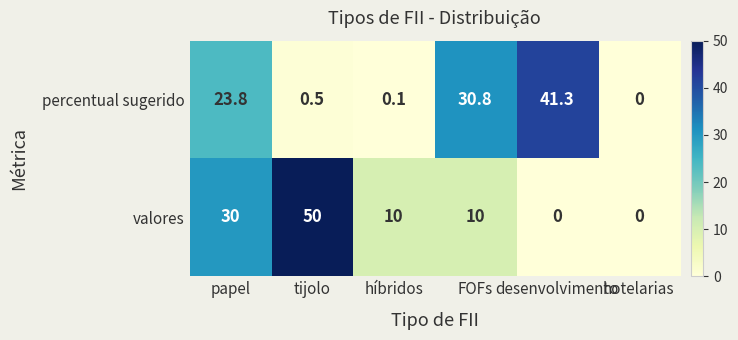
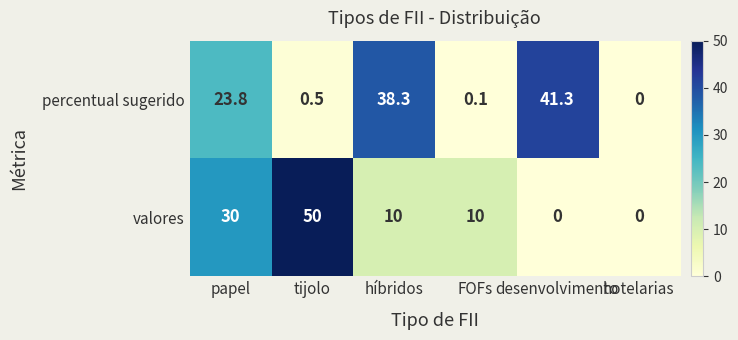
percentual sugerido, híbridos: 0.1 -> 38.3
percentual sugerido, FOFs: 30.8 -> 0.1
